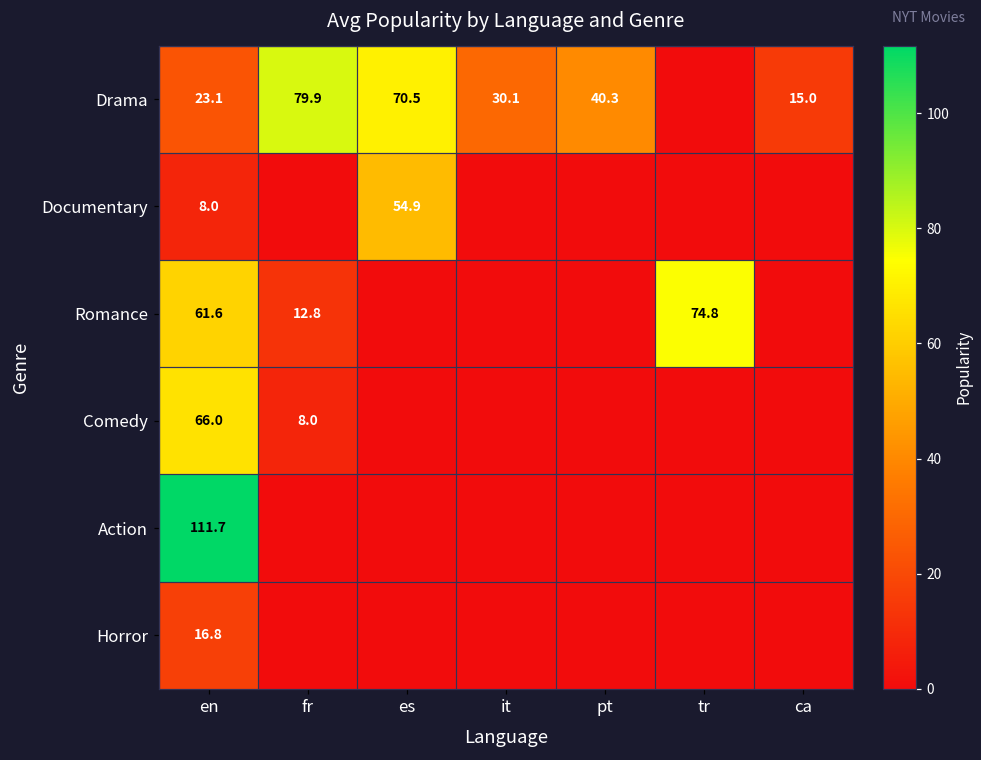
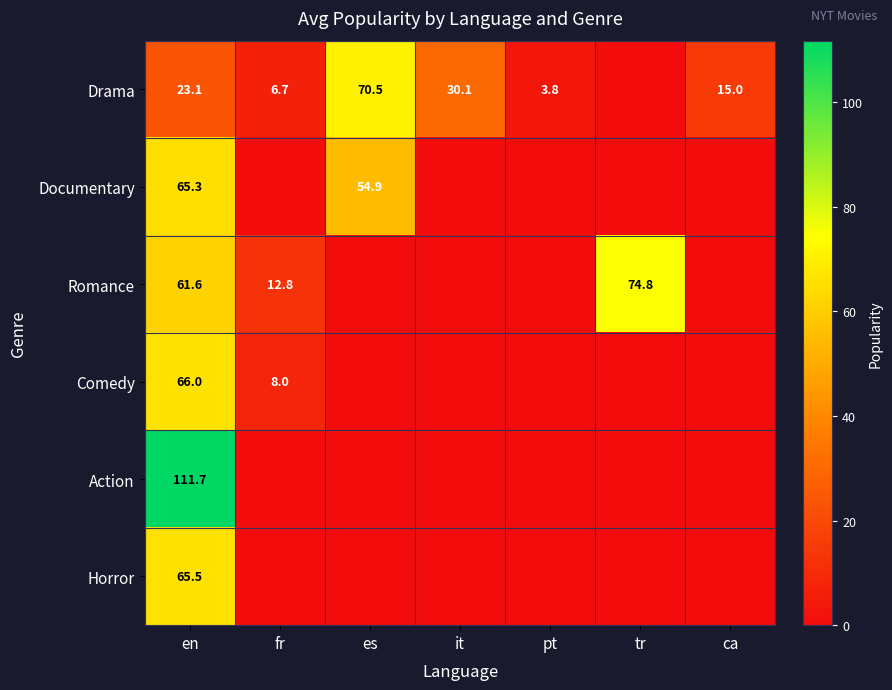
Drama, fr: 79.9 -> 6.7
Drama, pt: 40.3 -> 3.8
Documentary, en: 8.0 -> 65.3
Horror, en: 16.8 -> 65.5
